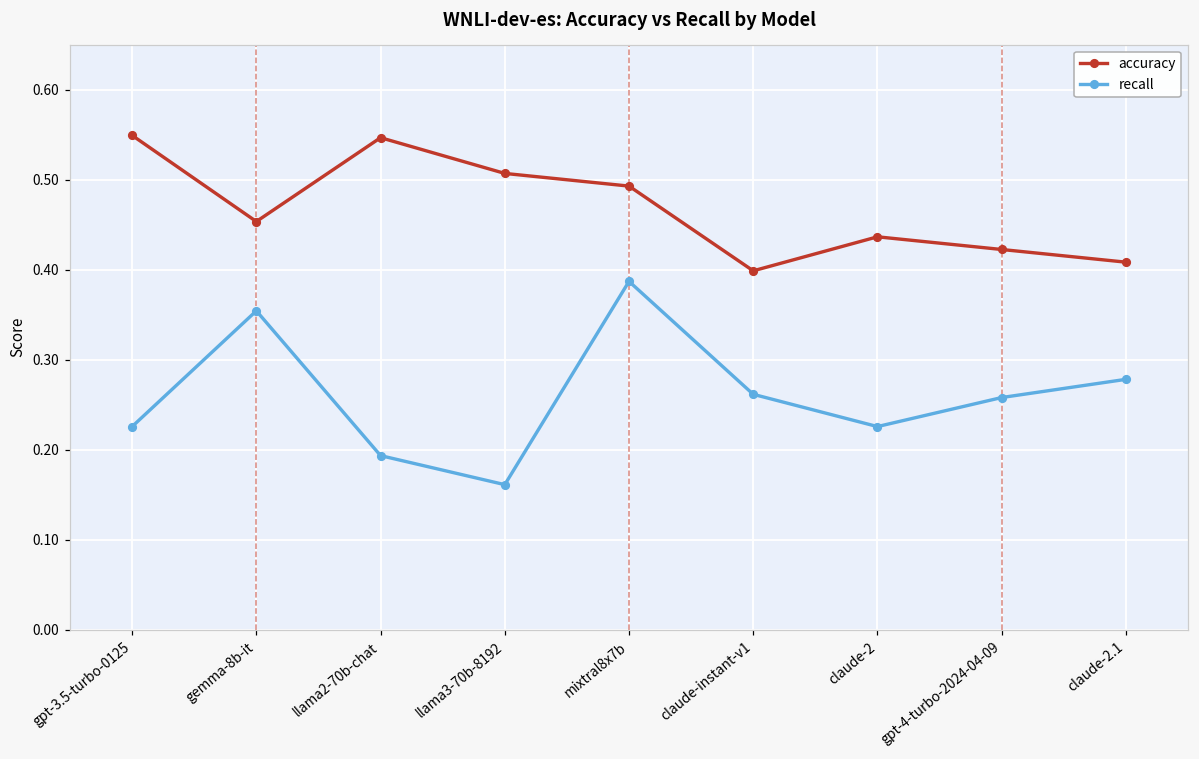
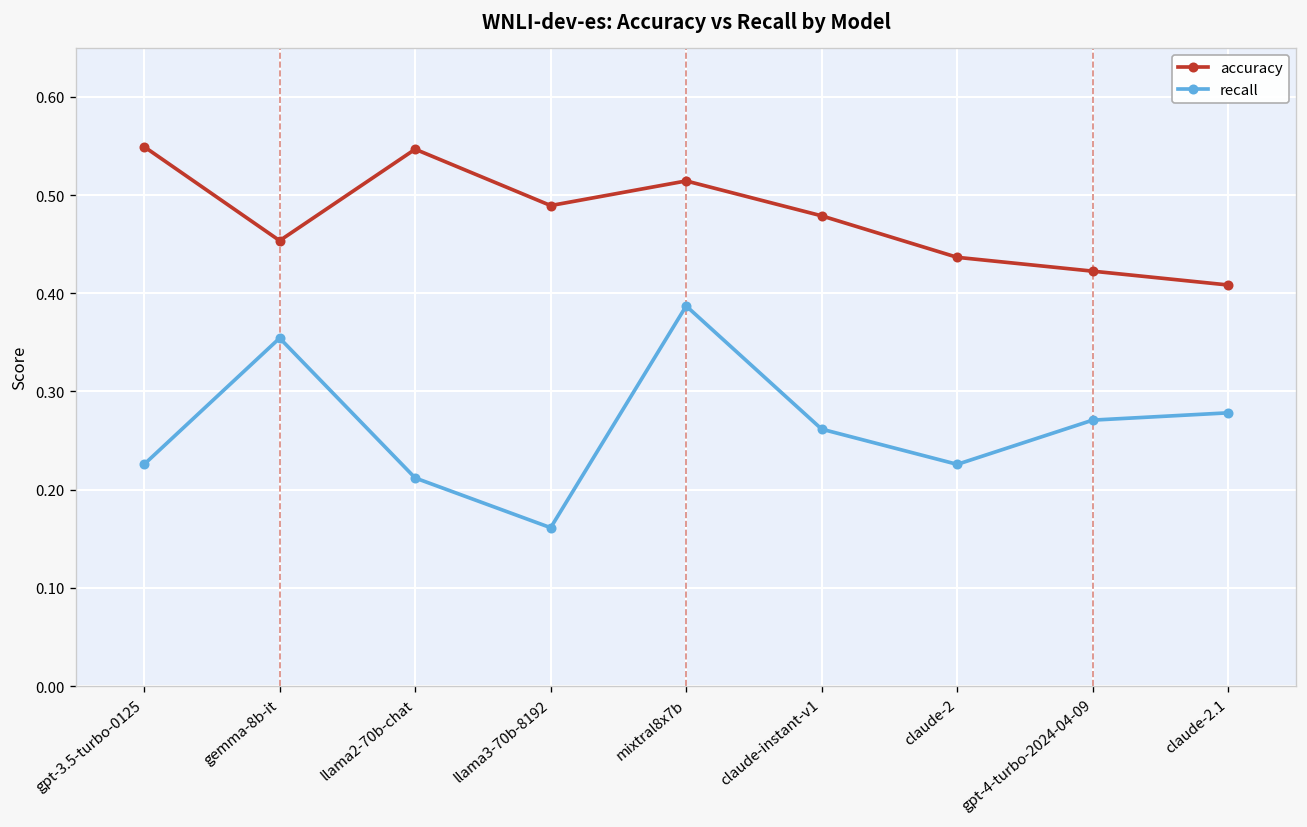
recall, llama2-70b-chat: 0.19 -> 0.21
accuracy, llama3-70b-8192: 0.51 -> 0.49
accuracy, mixtral8x7b: 0.49 -> 0.51
accuracy, claude-instant-v1: 0.40 -> 0.48
recall, gpt-4-turbo-2024-04-09: 0.26 -> 0.27
